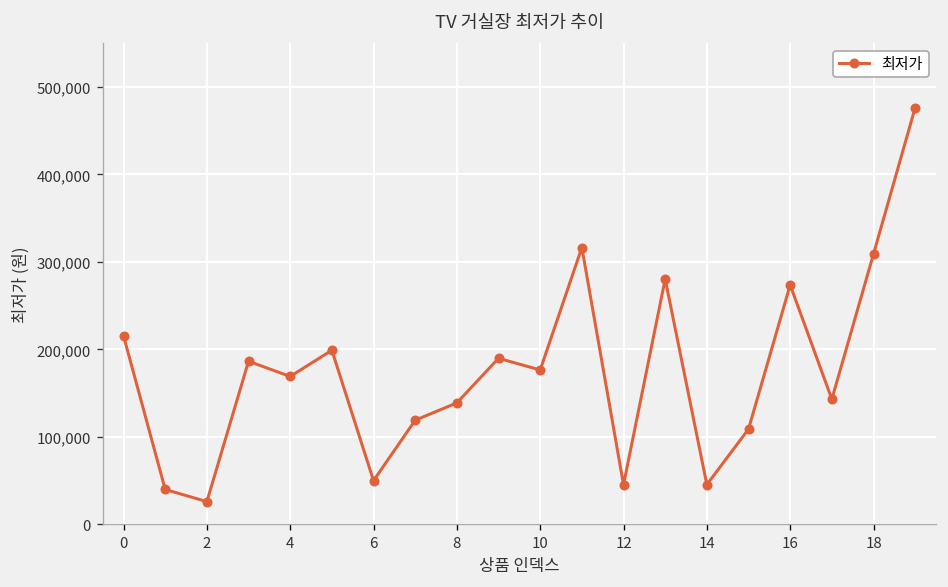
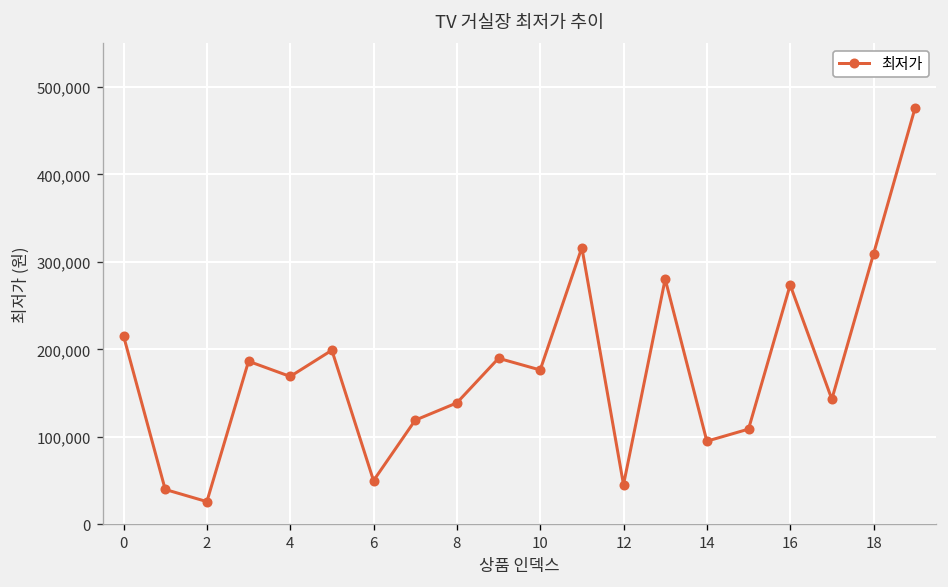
14: 50,000 -> 100,000
